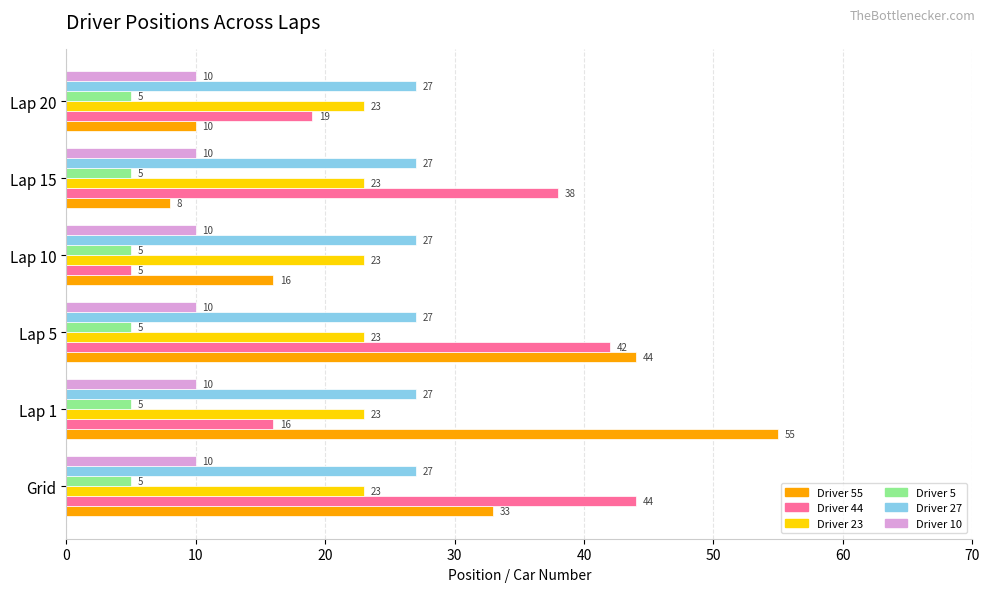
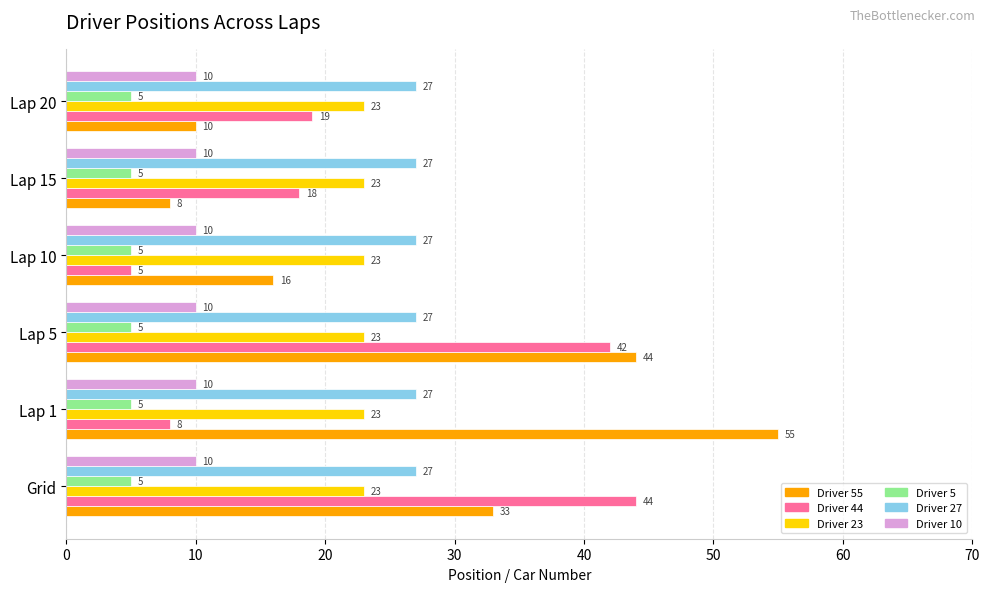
Driver 44, Lap 15: 38 -> 18
Driver 44, Lap 1: 16 -> 8
